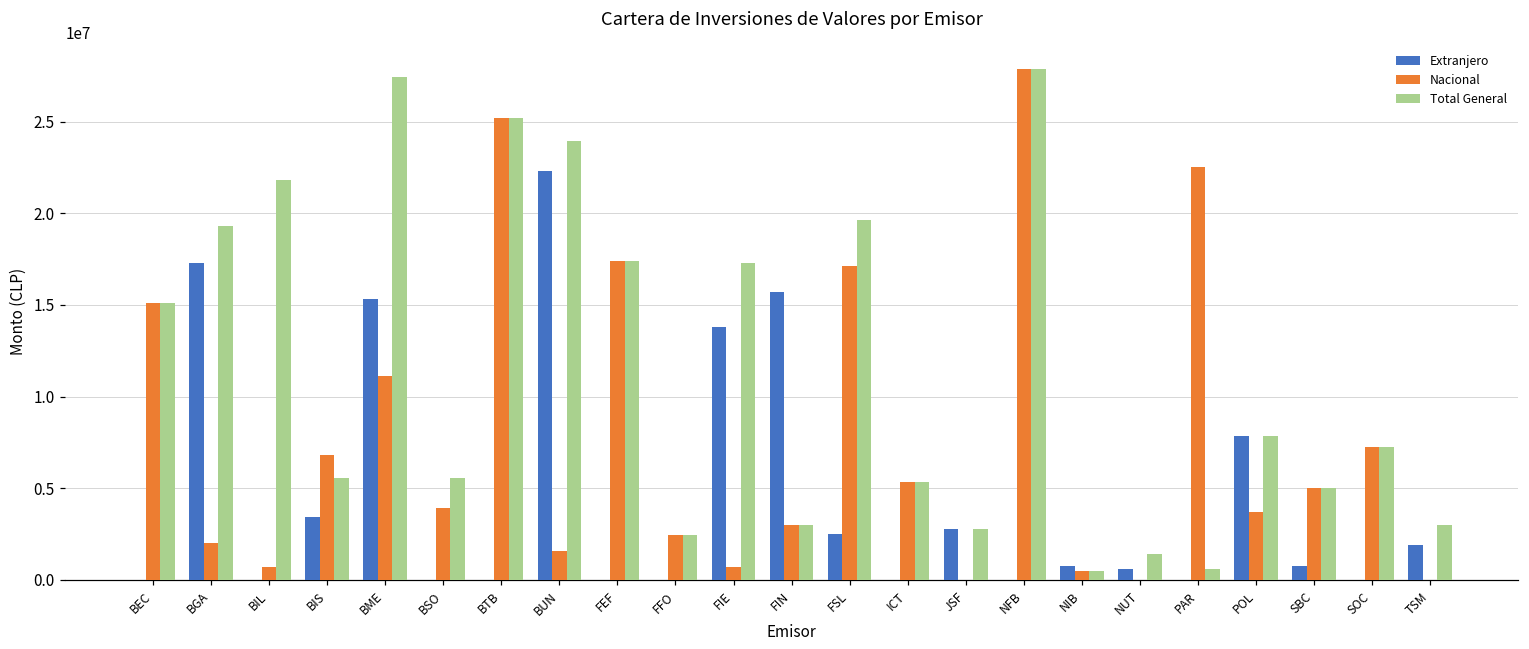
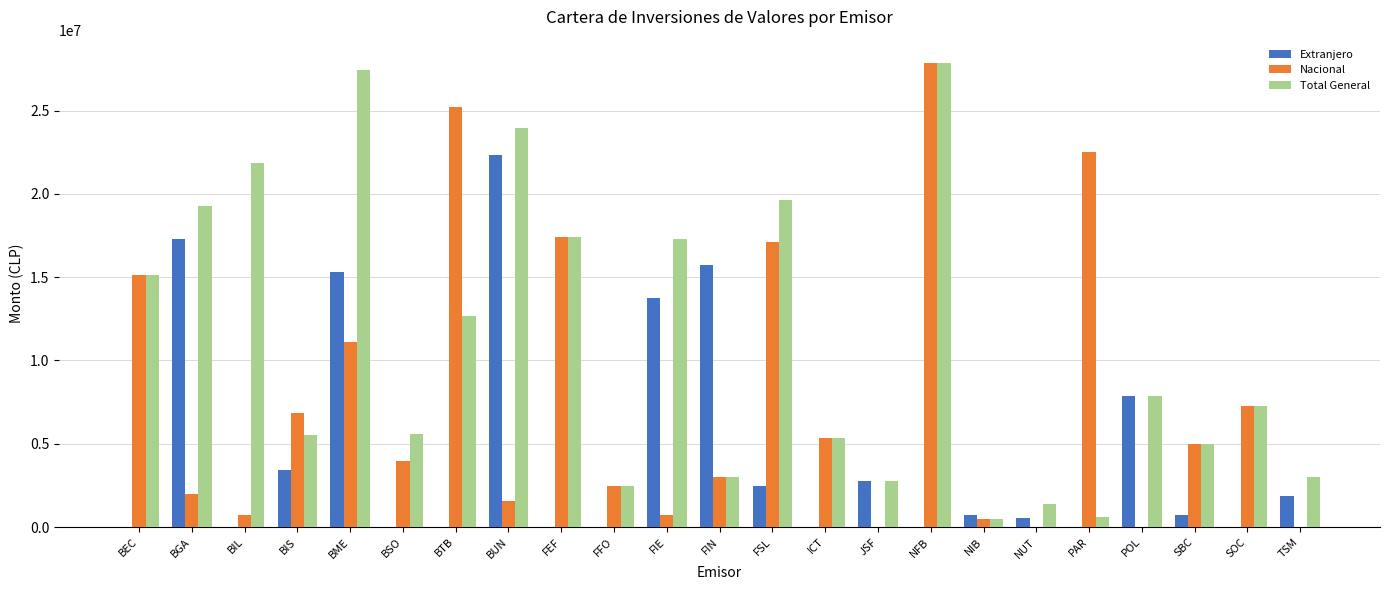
Total General, BTB: 25200000 -> 12700000
Nacional, POL: 3700000 -> 0
